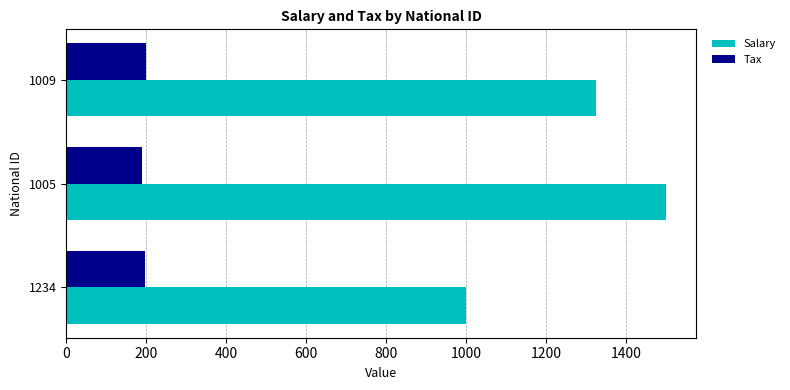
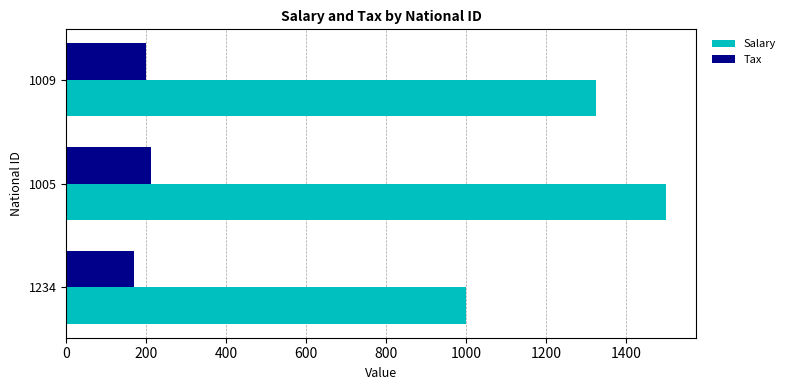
Tax, 1005: 190 -> 210
Tax, 1234: 200 -> 170
